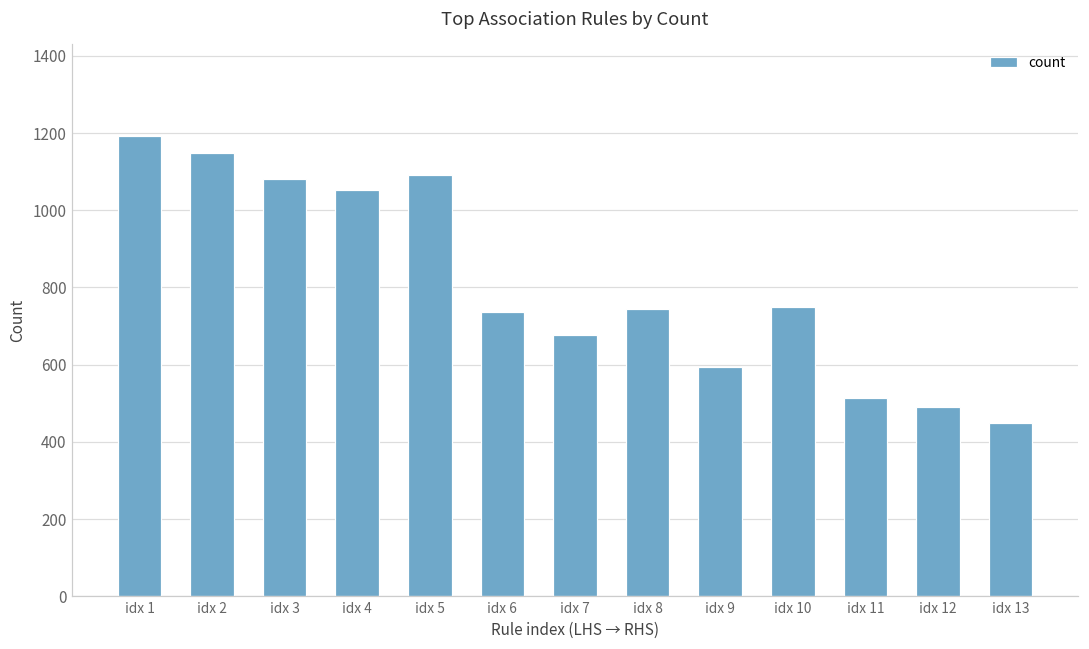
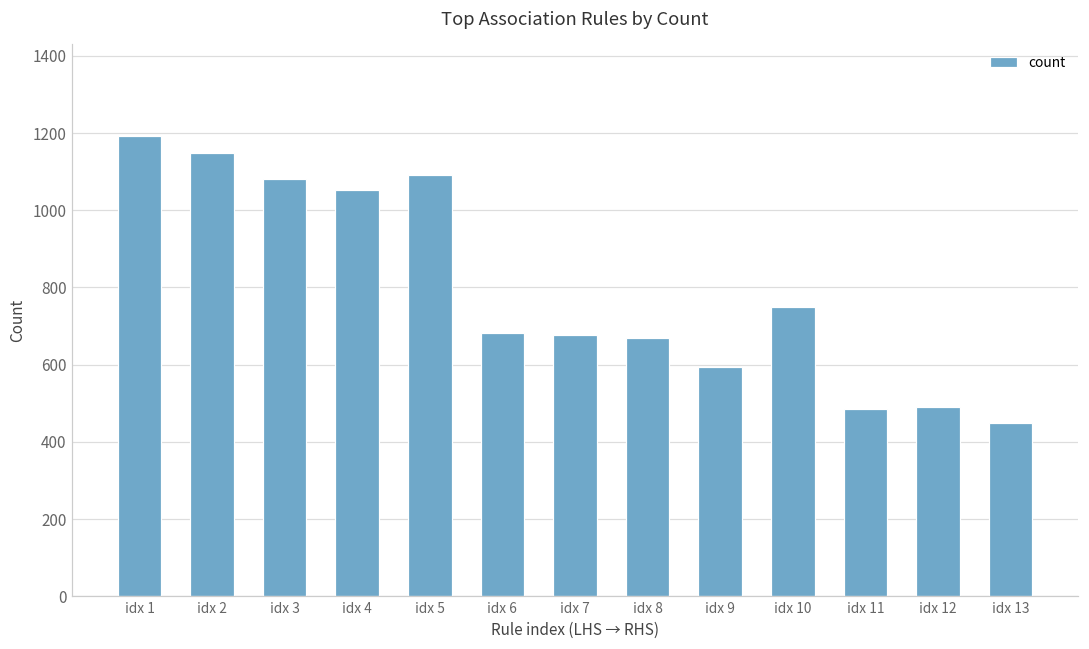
idx 6: 740 -> 680
idx 8: 750 -> 670
idx 11: 510 -> 490
